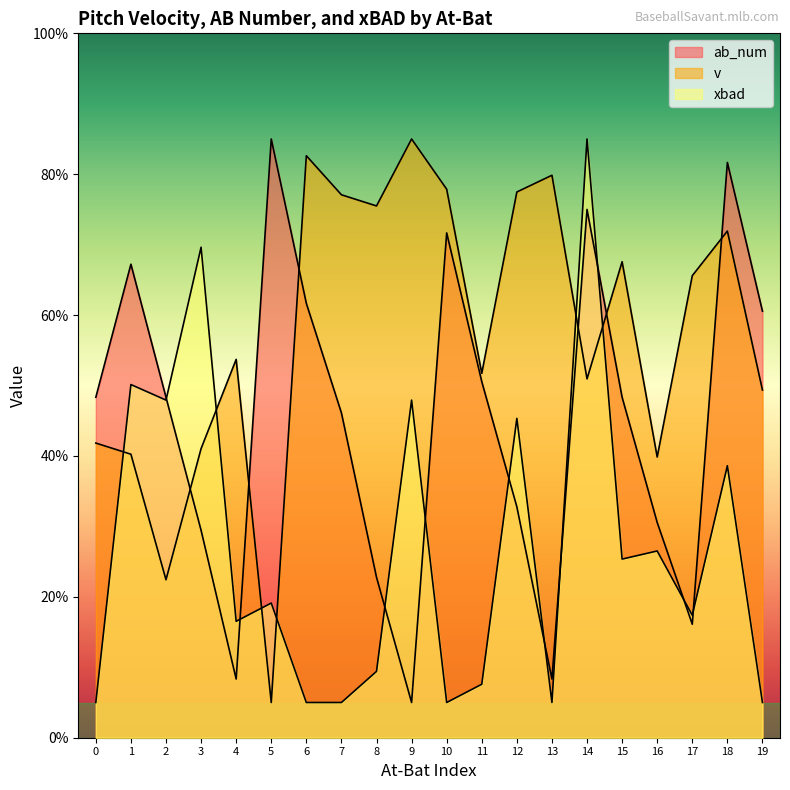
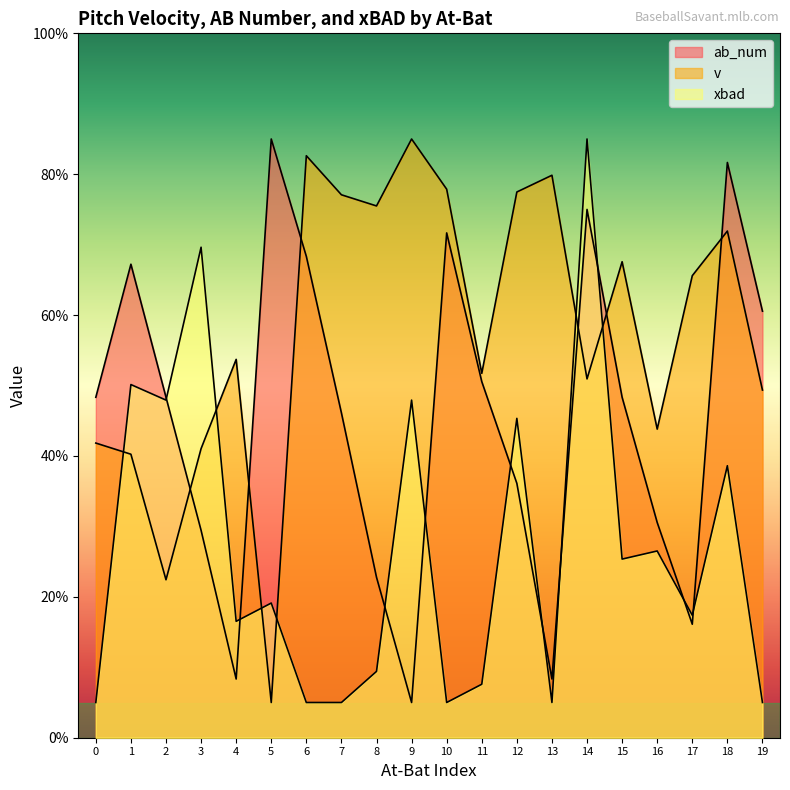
ab_num, 6: 62% -> 68%
ab_num, 12: 33% -> 36%
v, 16: 40% -> 44%
